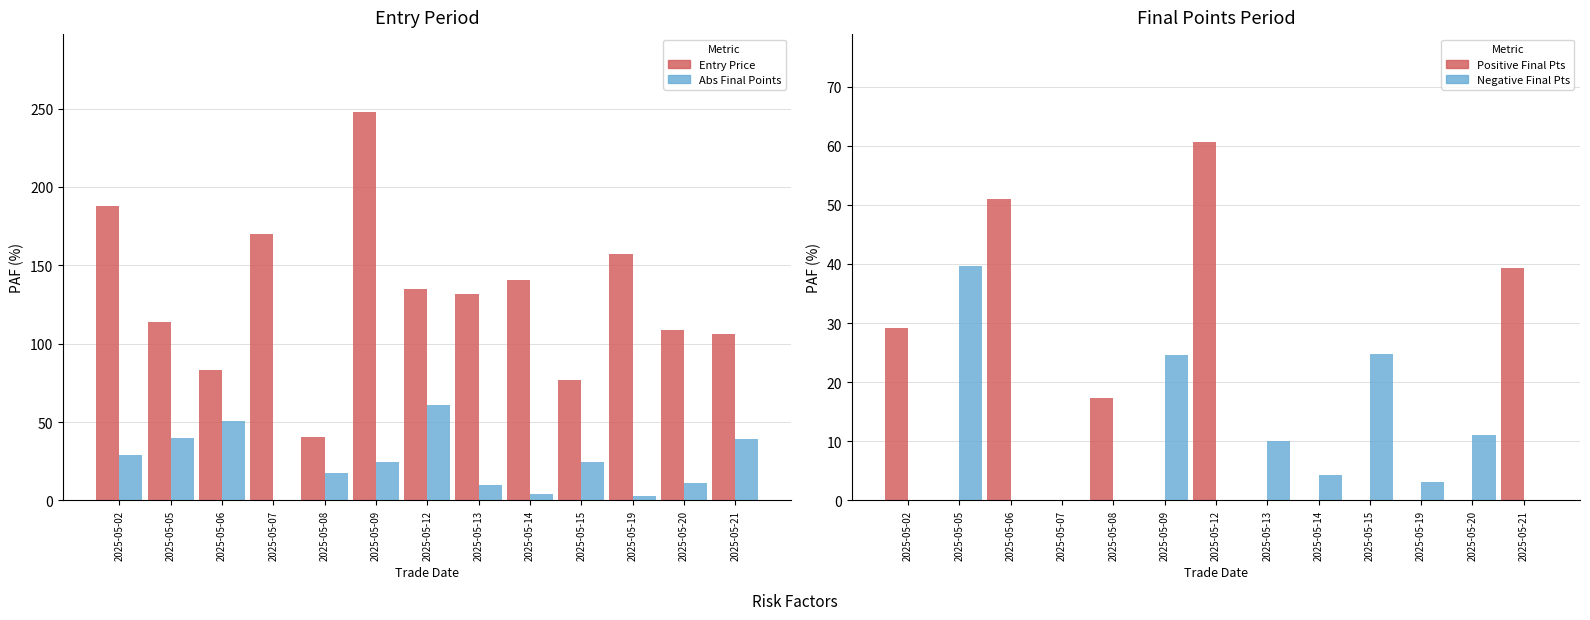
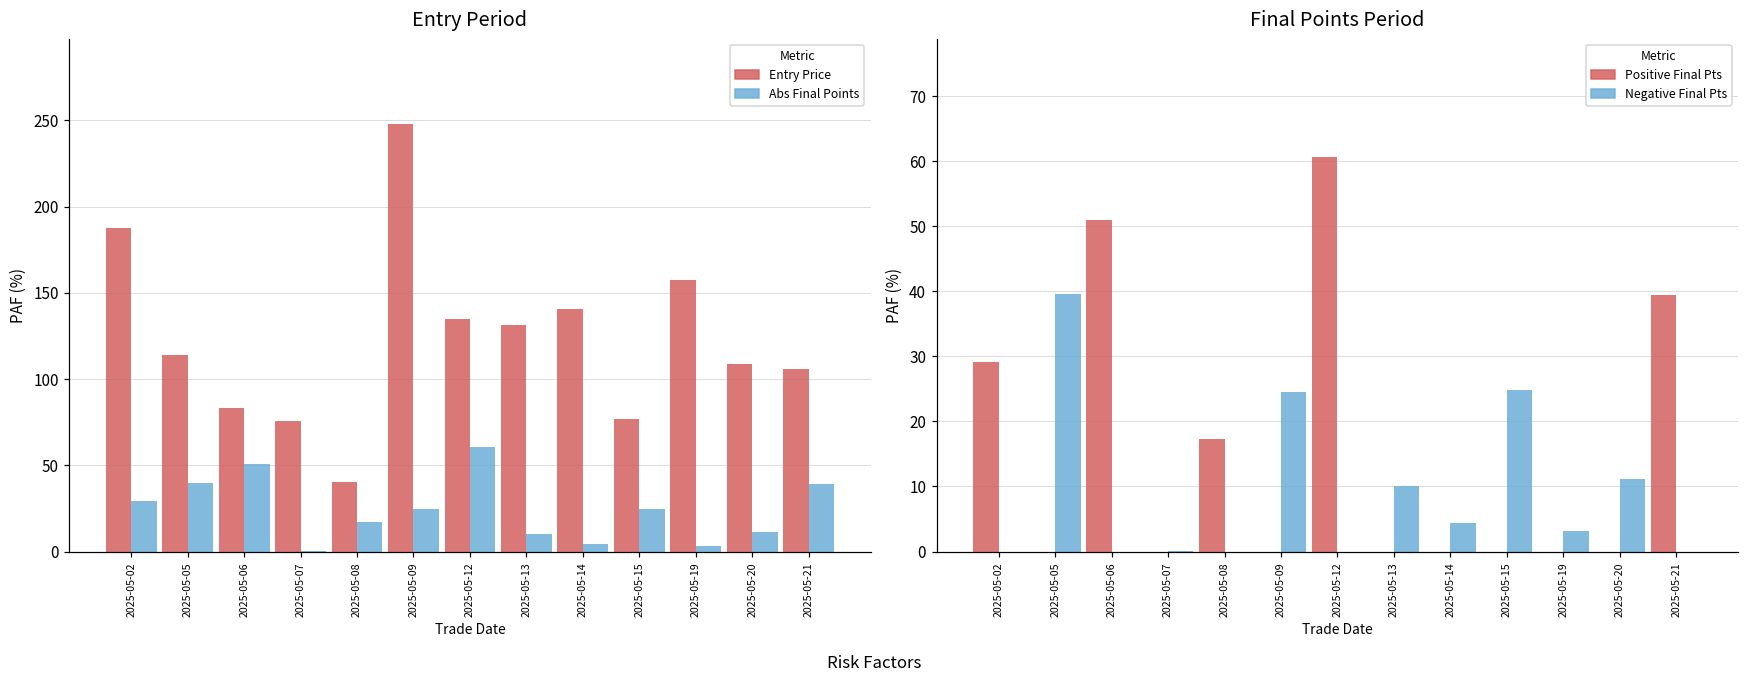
Entry Period, Entry Price, 2025-05-07: 170 -> 76
